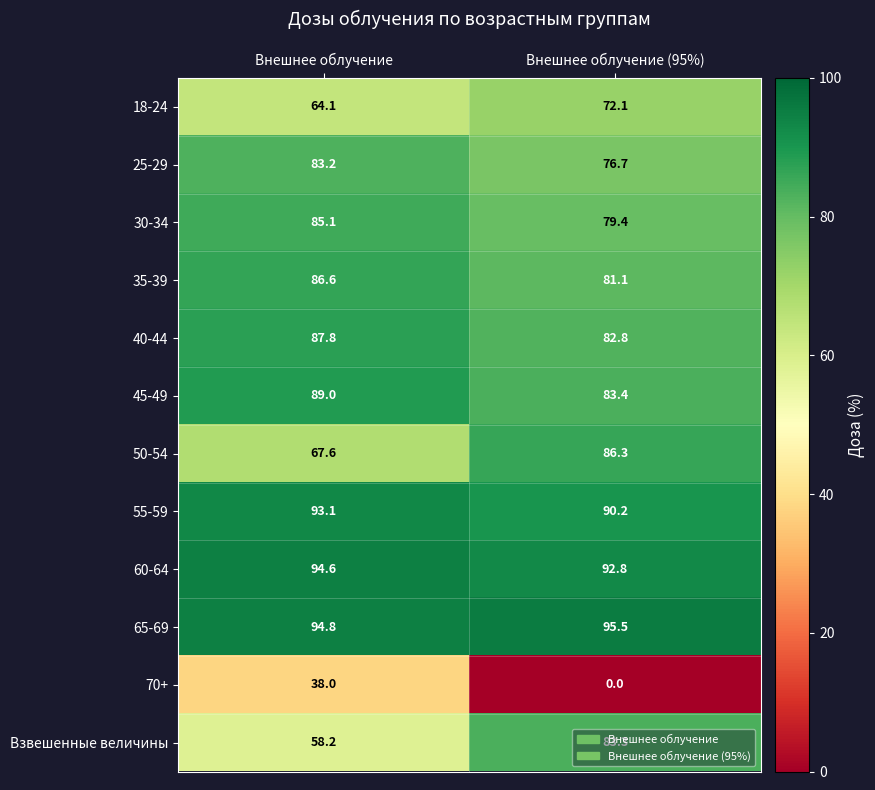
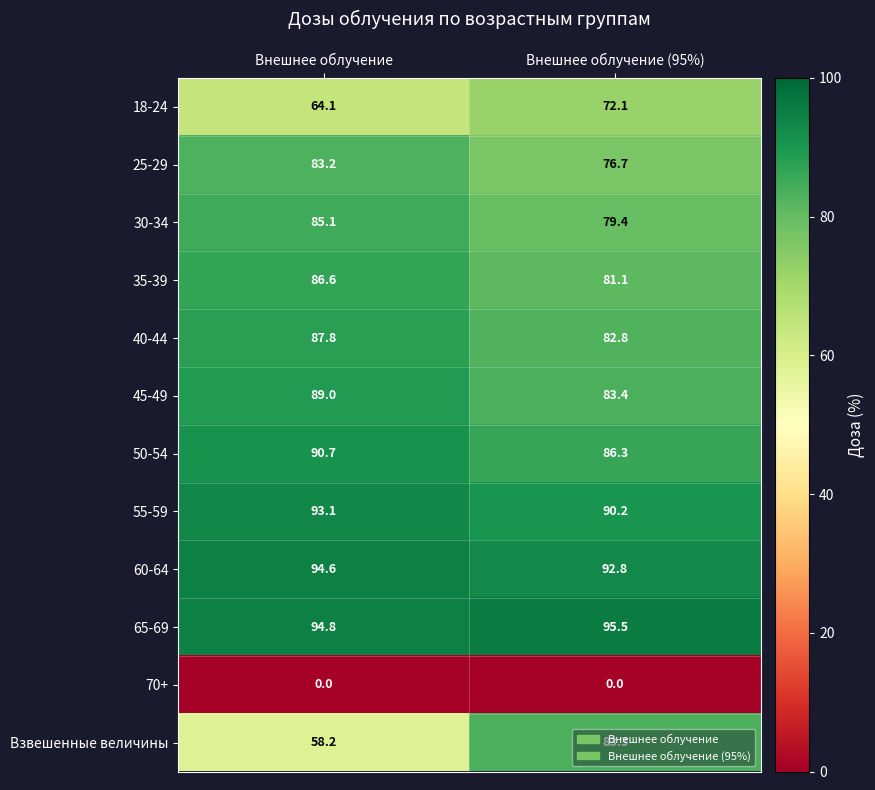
50-54, Внешнее облучение: 67.6 -> 90.7
70+, Внешнее облучение: 38.0 -> 0.0
